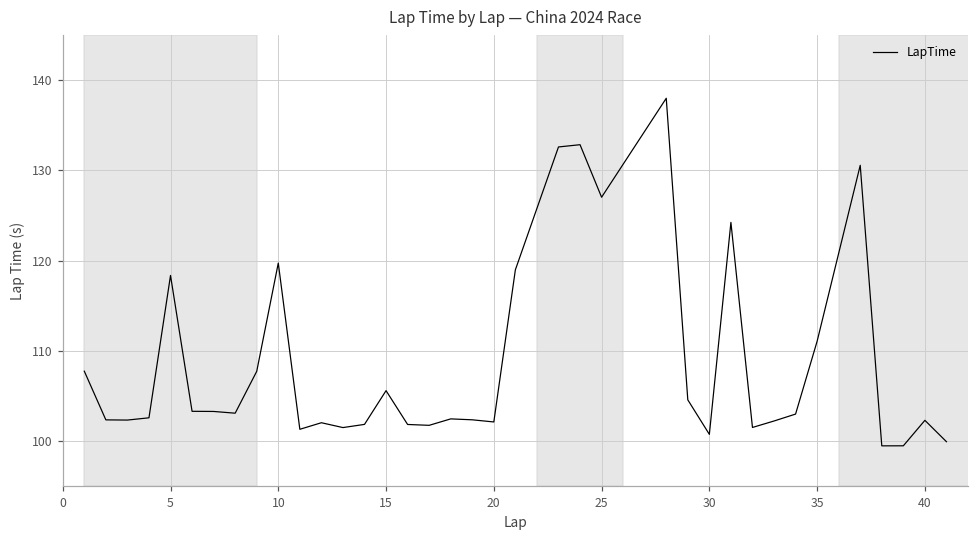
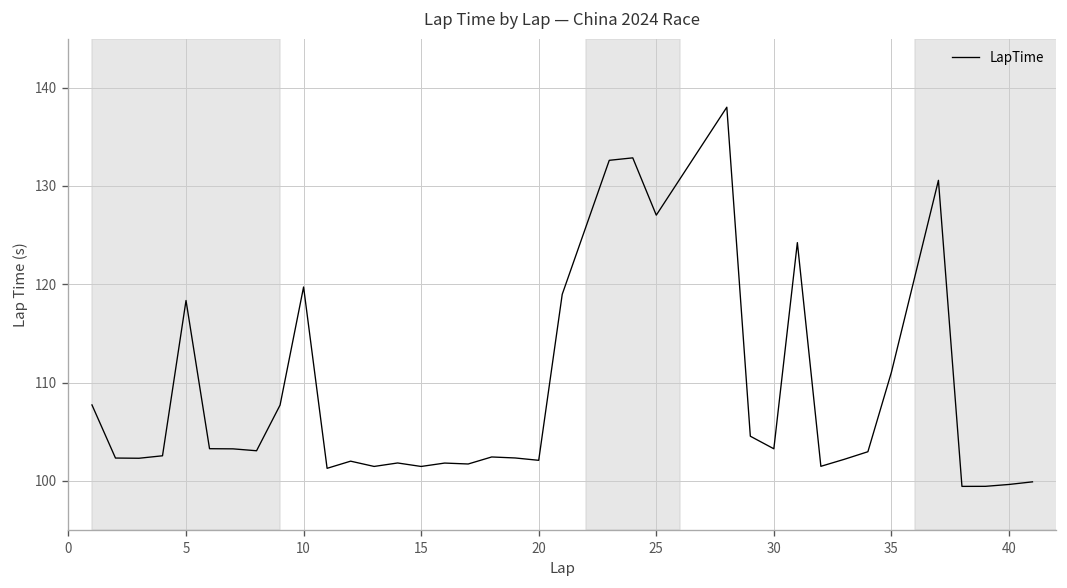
15: 106 -> 101
30: 101 -> 103
40: 102 -> 100
